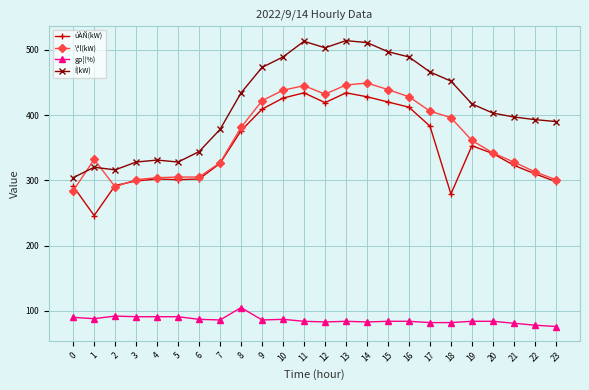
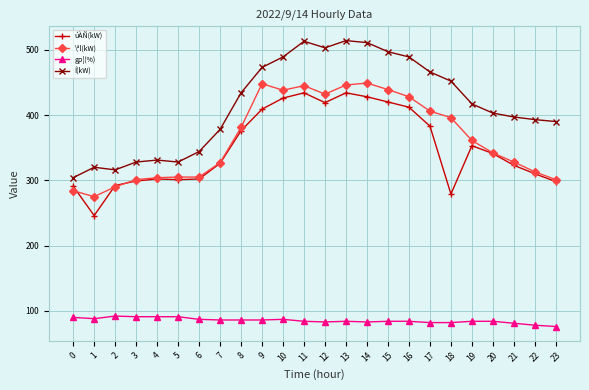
\ªl(kW), 1: 330 -> 280
gp¦(%), 8: 110 -> 90
\ªl(kW), 9: 420 -> 450
